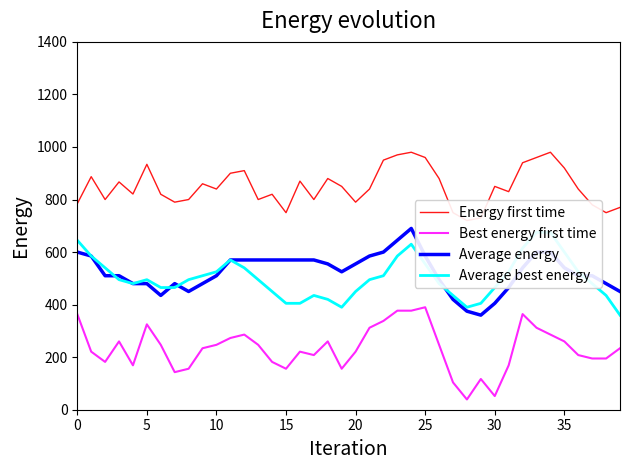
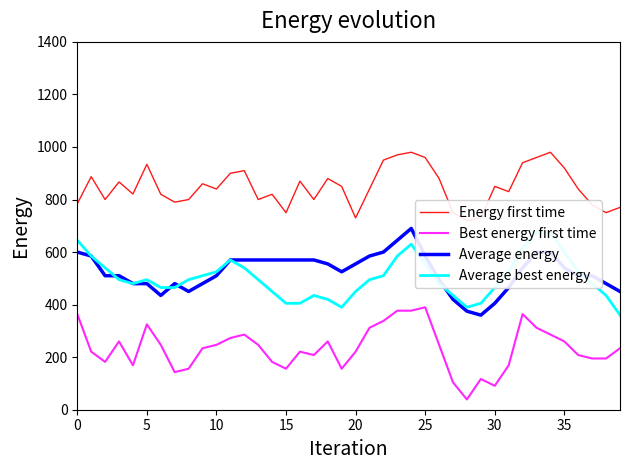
Energy first time, 20: 790 -> 730
Best energy first time, 30: 50 -> 90
